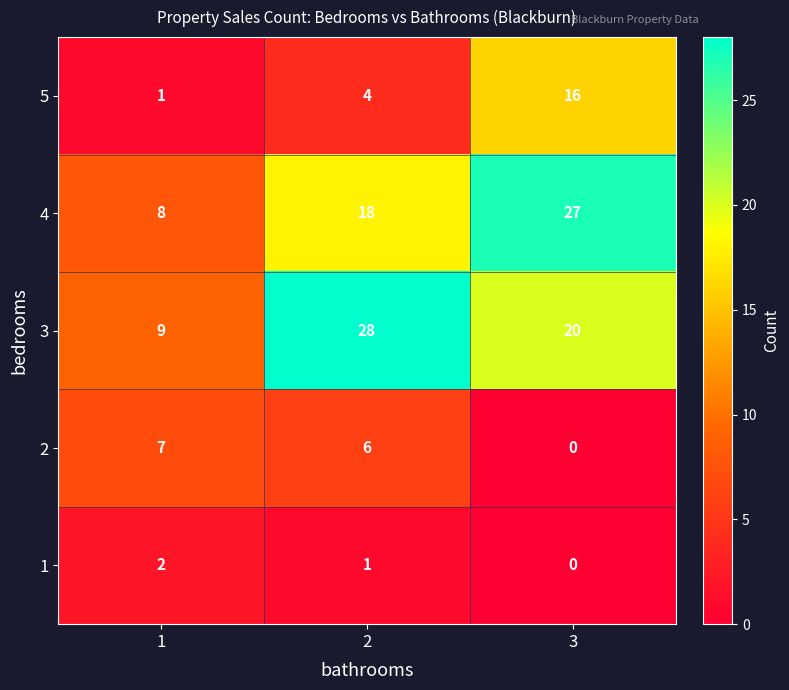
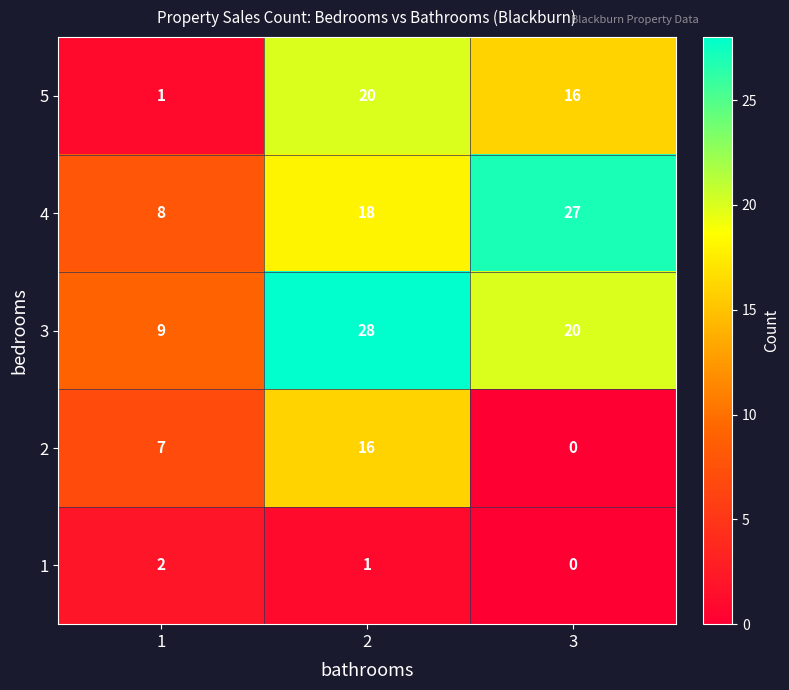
5, 2: 4 -> 20
2, 2: 6 -> 16
